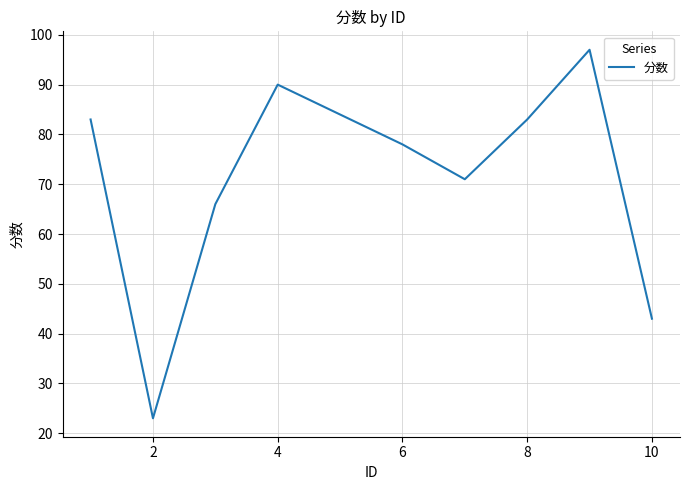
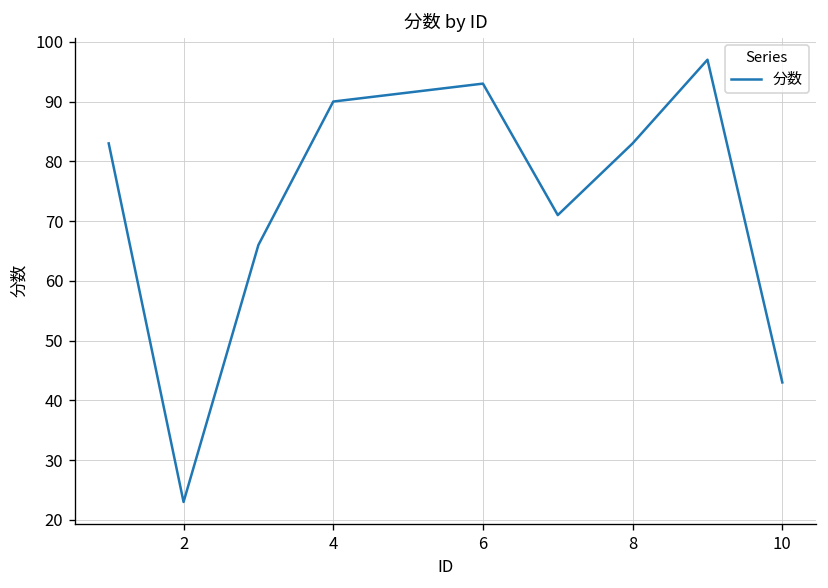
6: 78 -> 93
